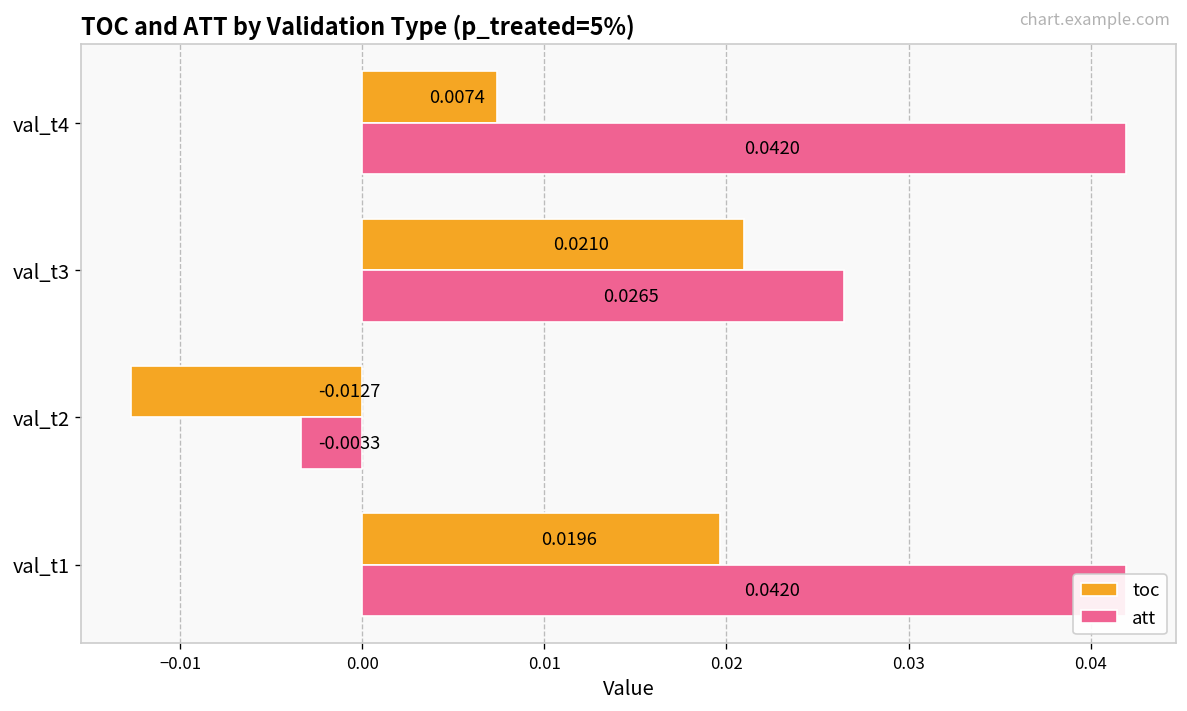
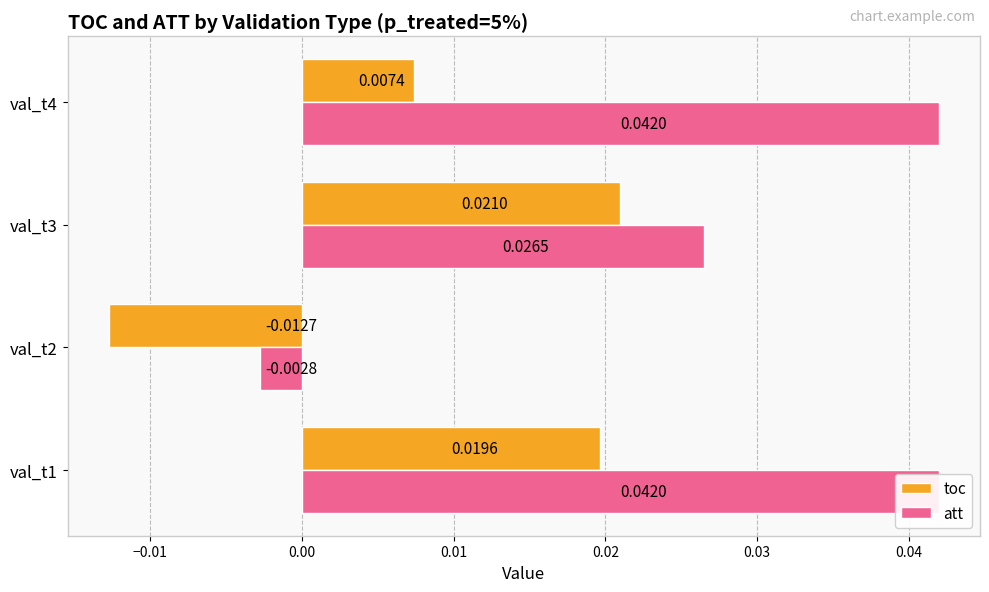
att, val_t2: -0.0033 -> -0.0028
